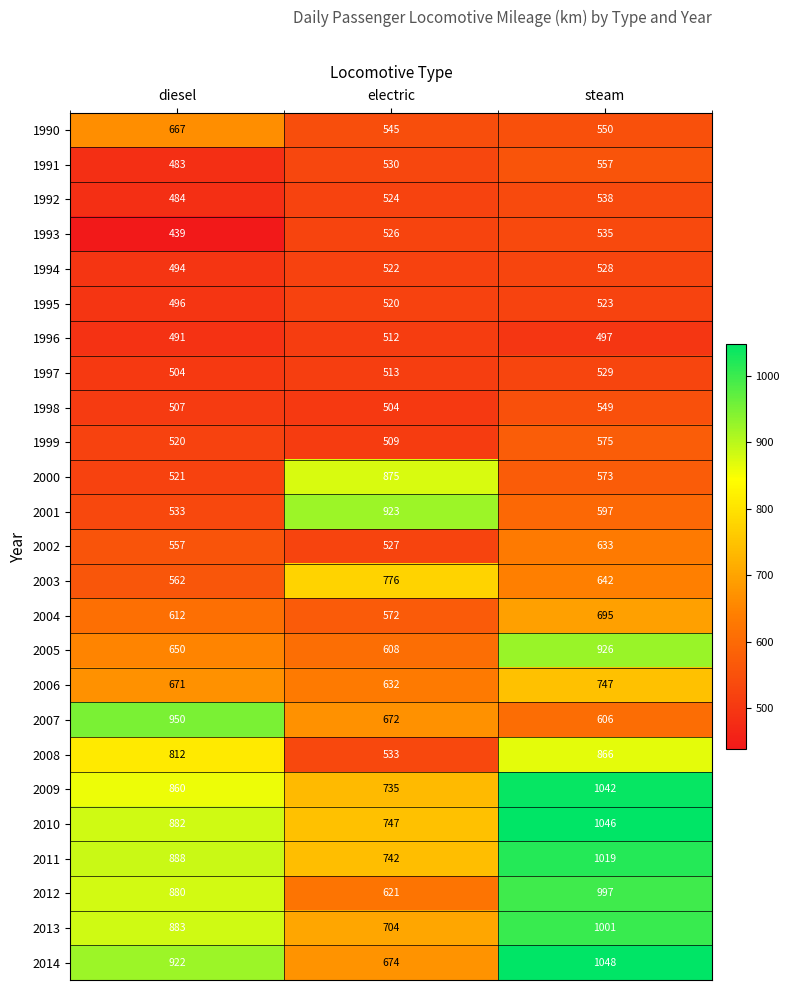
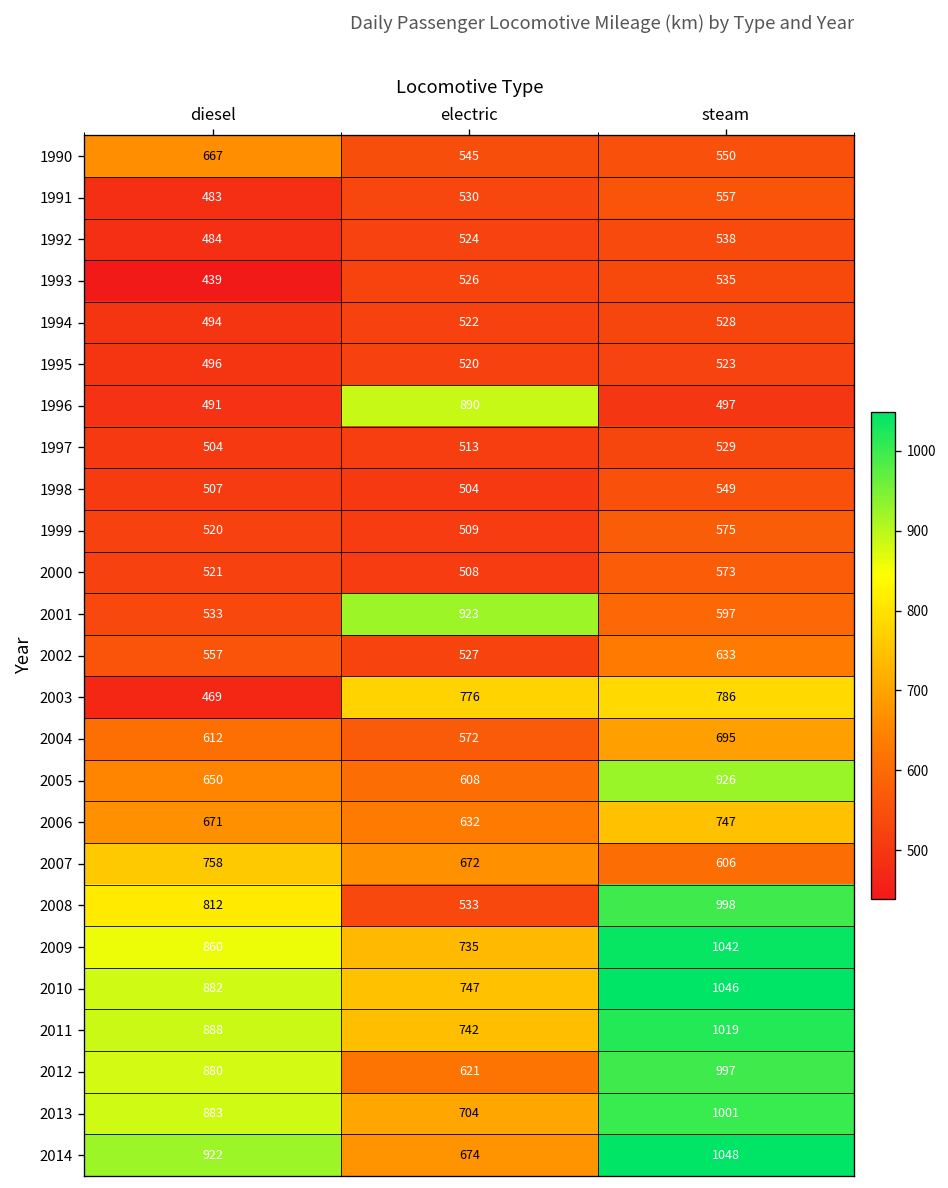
1996, electric: 512 -> 890
2000, electric: 875 -> 508
2003, diesel: 562 -> 469
2003, steam: 642 -> 786
2007, diesel: 950 -> 758
2008, steam: 866 -> 998
